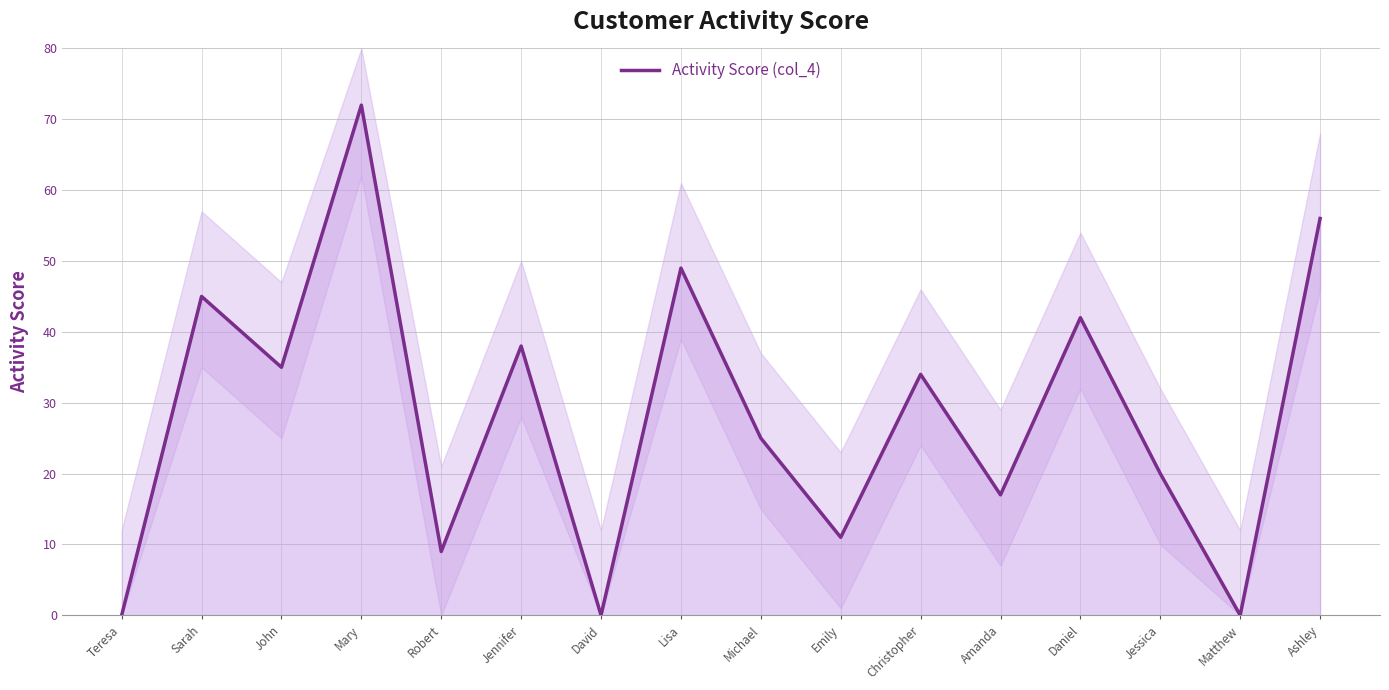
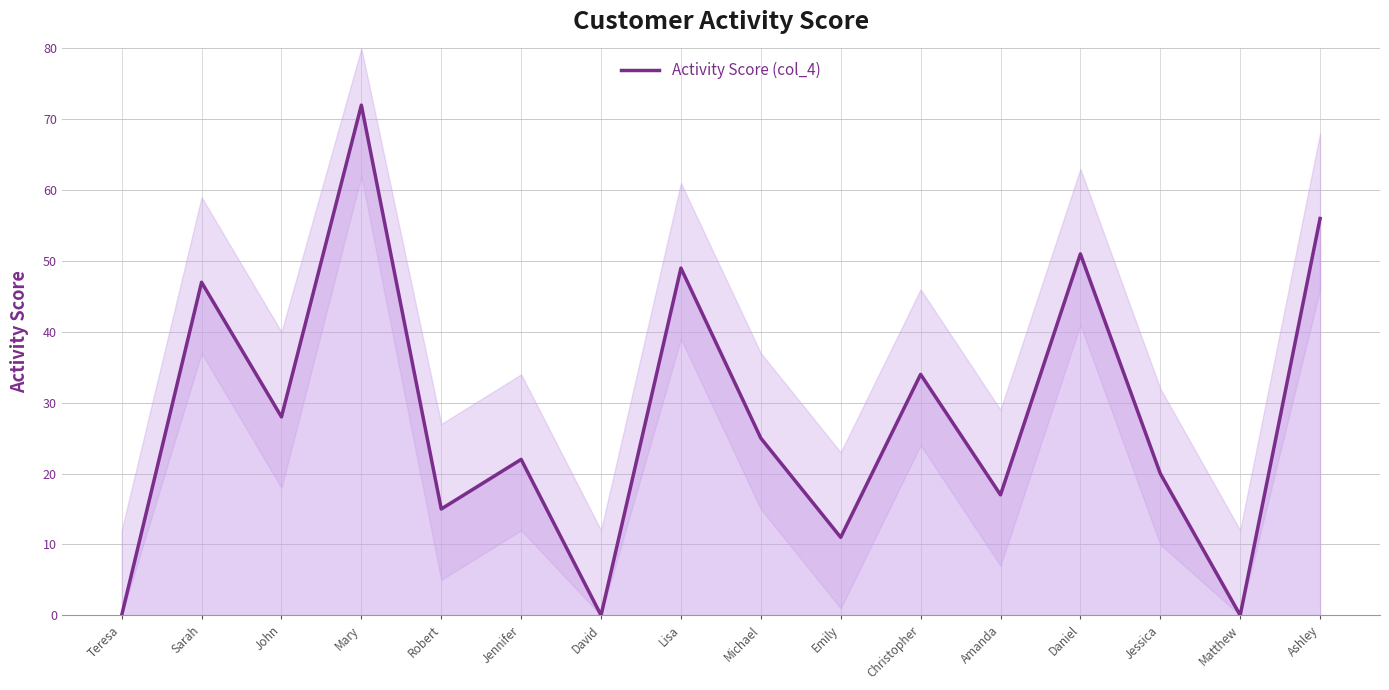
Activity Score (col_4), Sarah: 45 -> 47
Activity Score (col_4), John: 35 -> 28
Activity Score (col_4), Robert: 9 -> 15
Activity Score (col_4), Jennifer: 38 -> 22
Activity Score (col_4), Daniel: 42 -> 51
